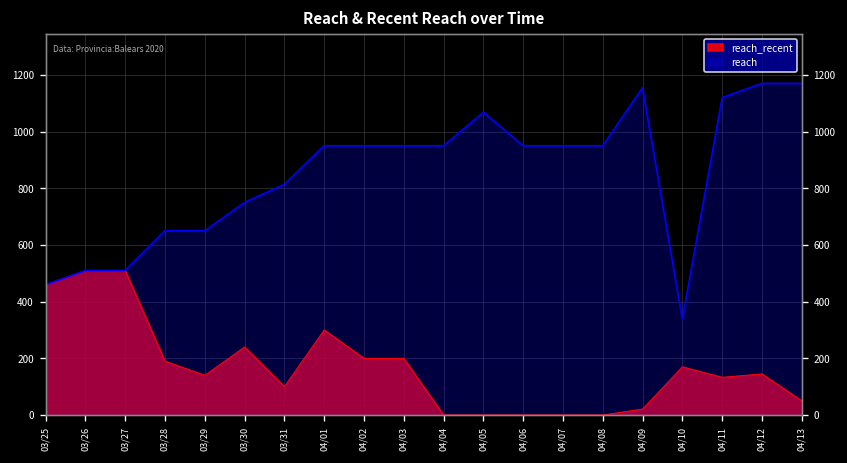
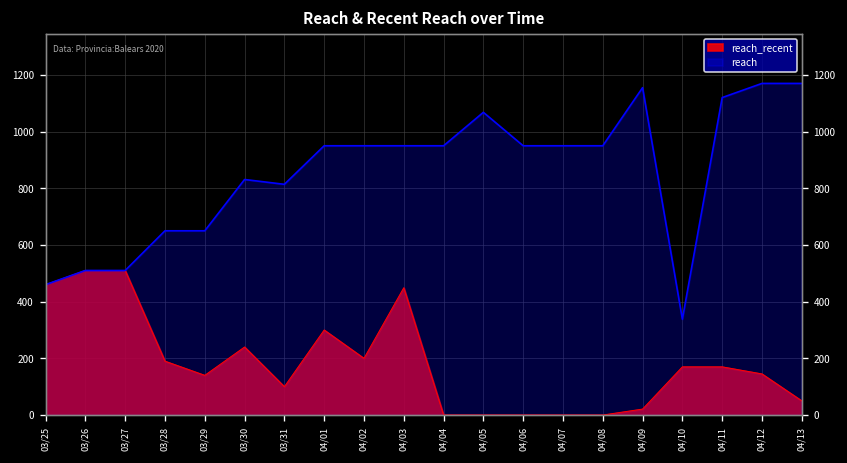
reach, 03/30: 750 -> 830
reach_recent, 04/03: 200 -> 450
reach_recent, 04/11: 130 -> 170
